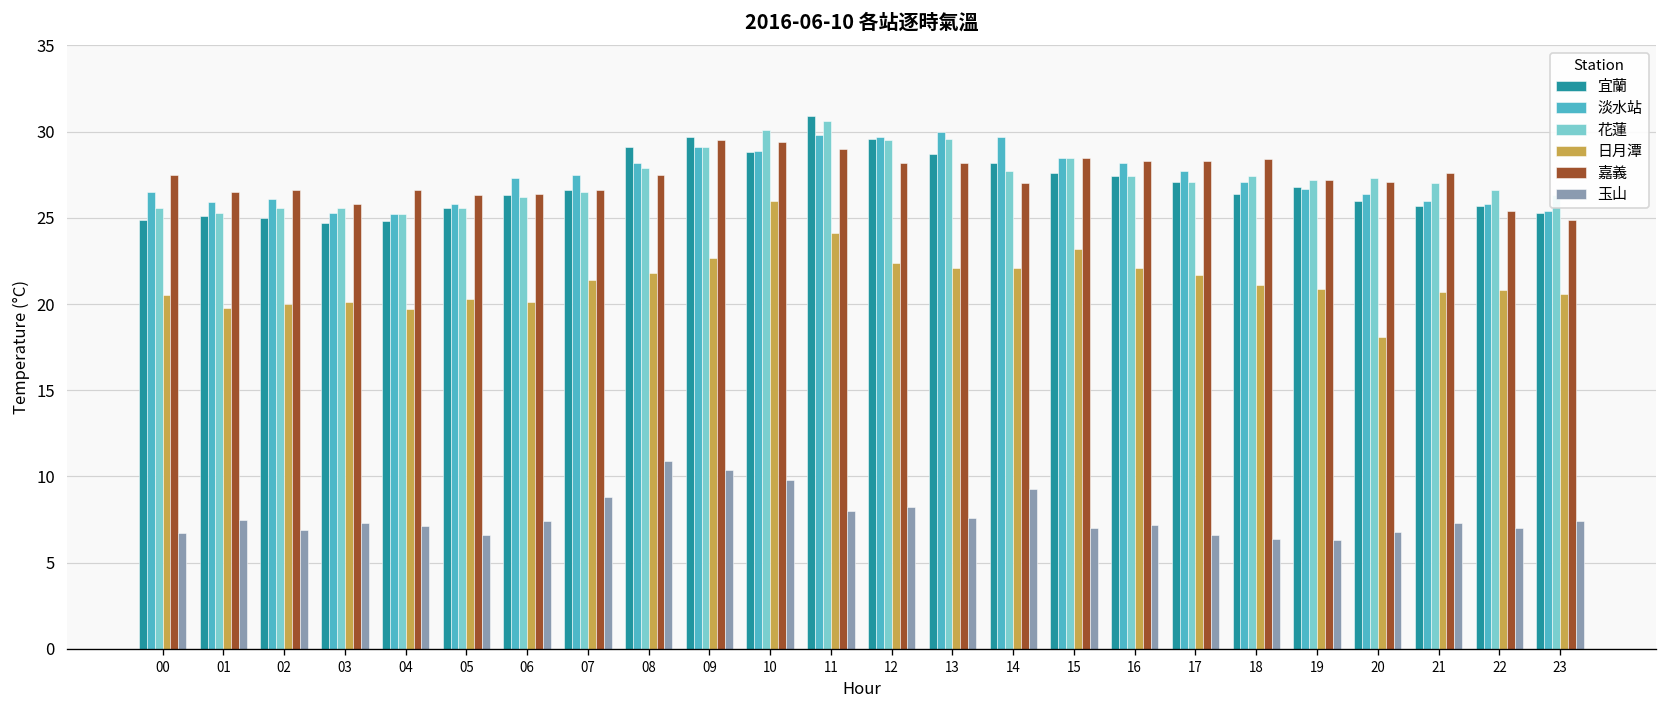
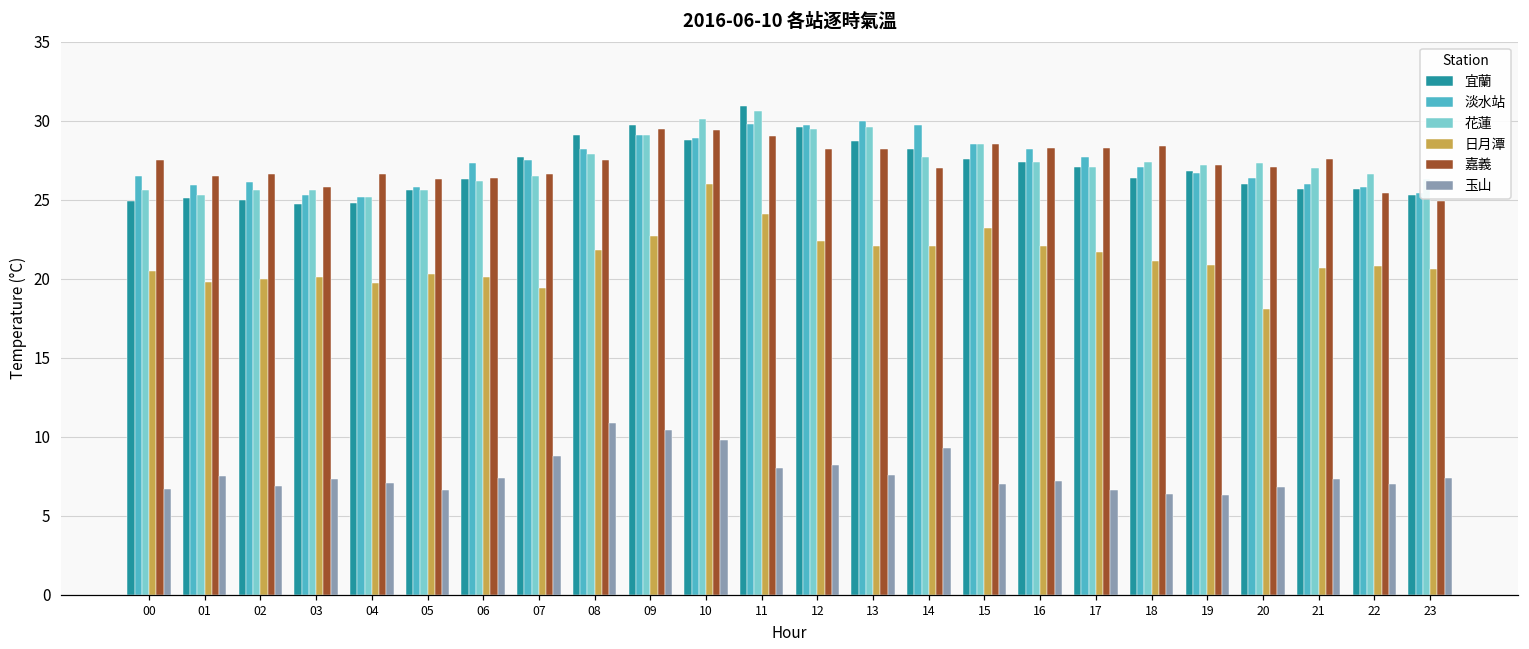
宜蘭, 07: 26.6 -> 27.7
日月潭, 07: 21.4 -> 19.4
